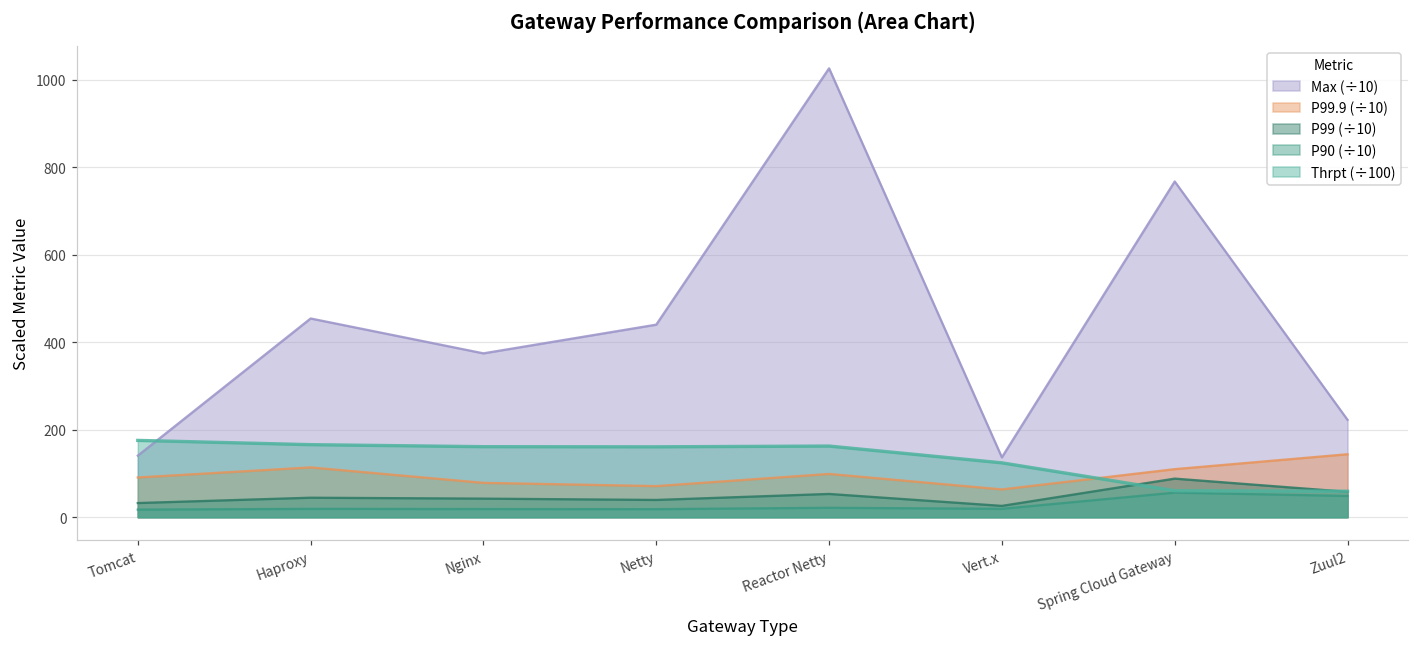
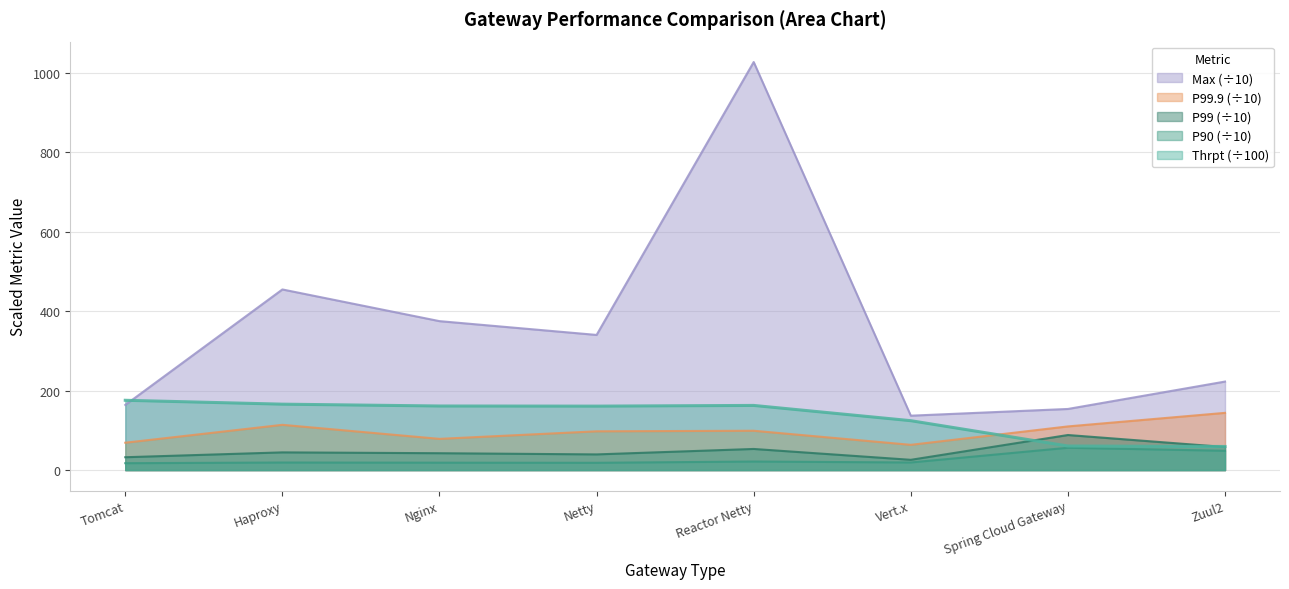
Max (÷10), Tomcat: 140 -> 160
P99.9 (÷10), Tomcat: 90 -> 70
Max (÷10), Netty: 440 -> 340
P99.9 (÷10), Netty: 70 -> 100
Max (÷10), Spring Cloud Gateway: 770 -> 150
